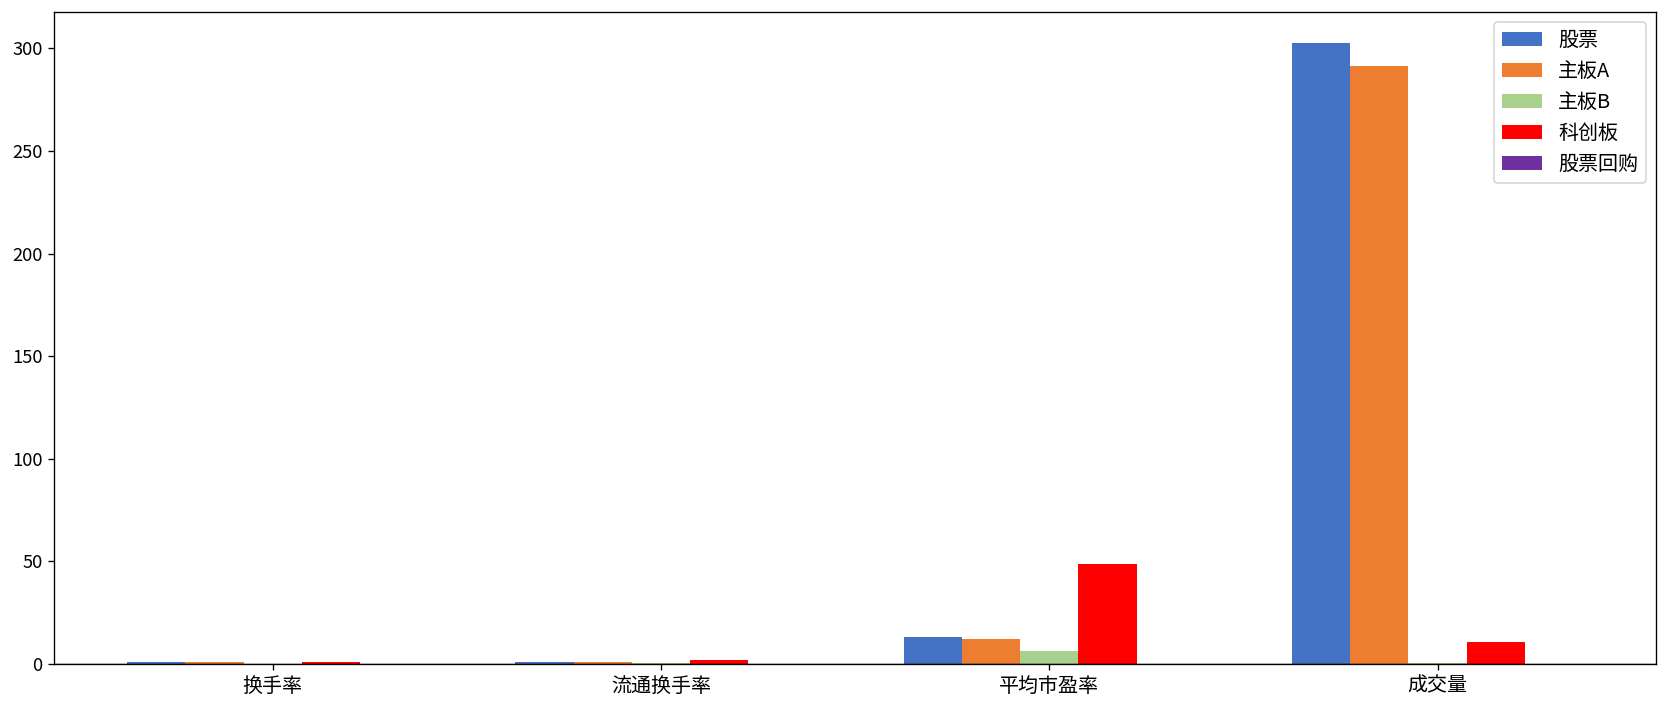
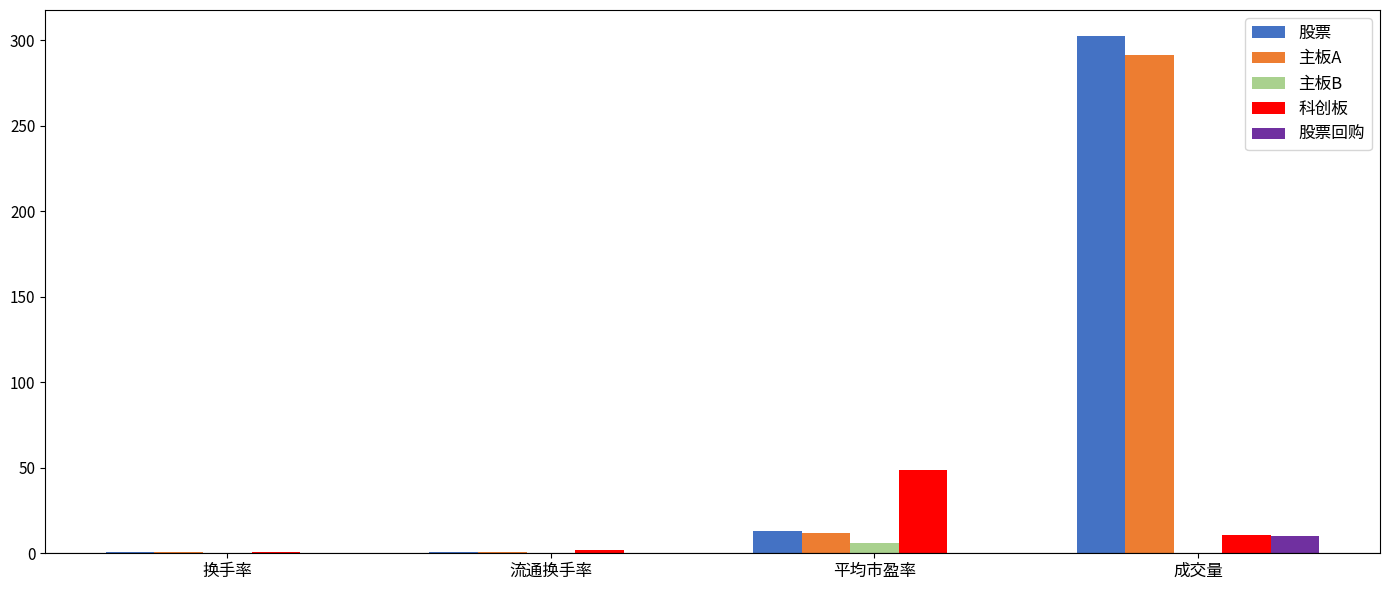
股票回购, 成交量: 0 -> 10
